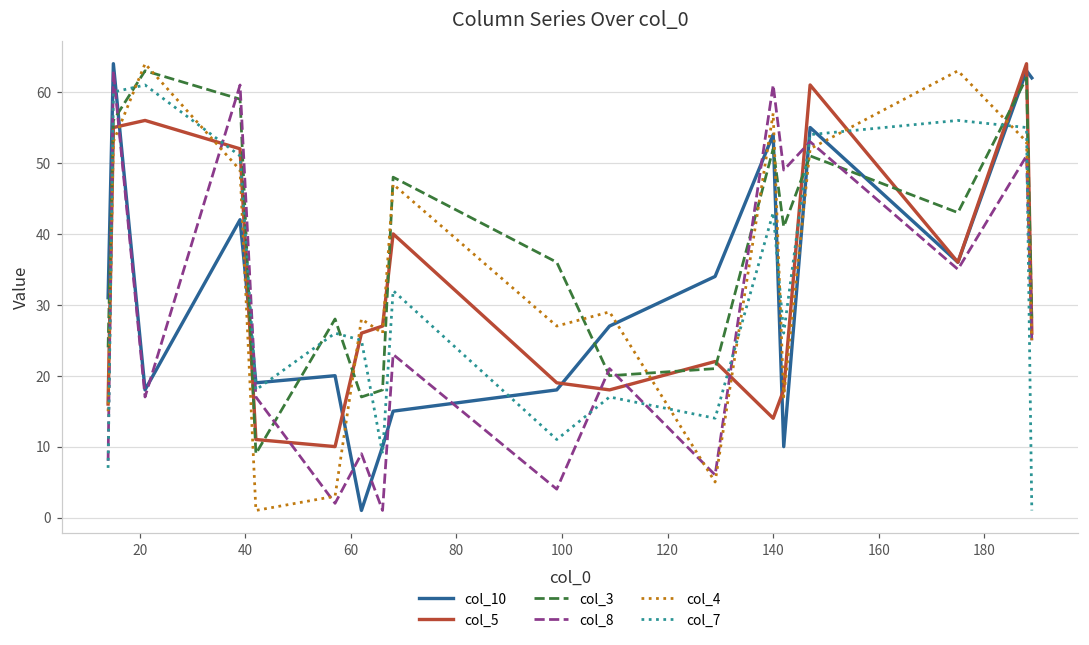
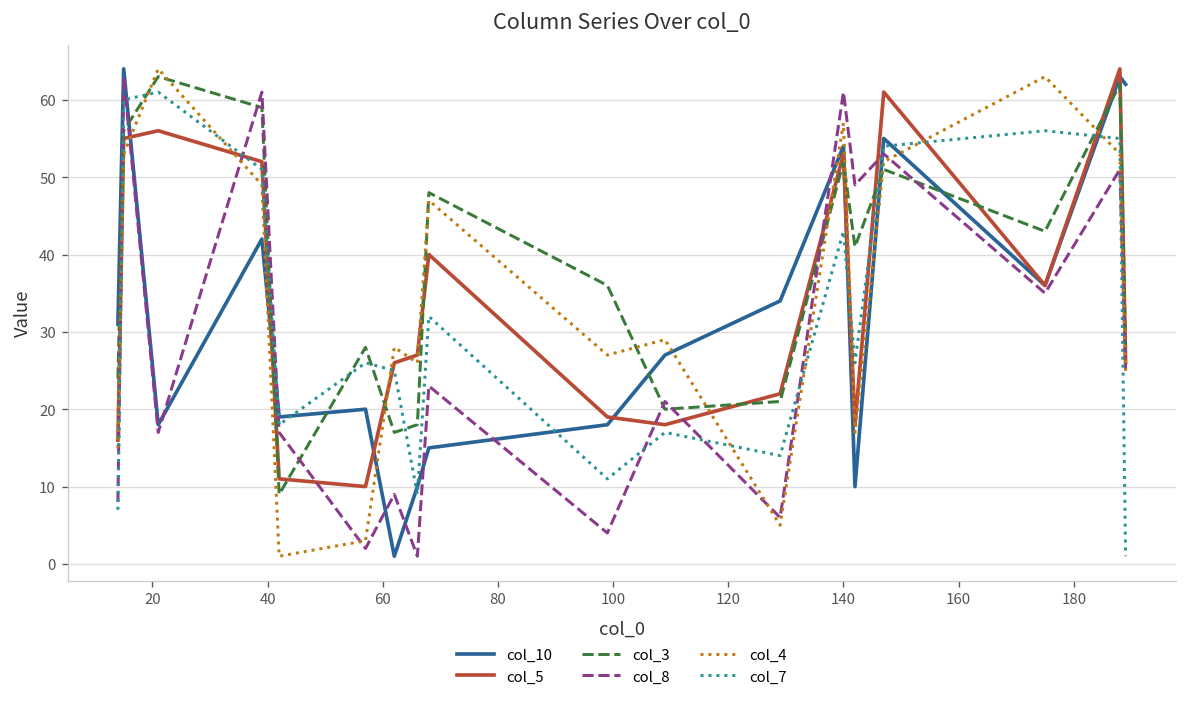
col_5, 140: 14 -> 53
